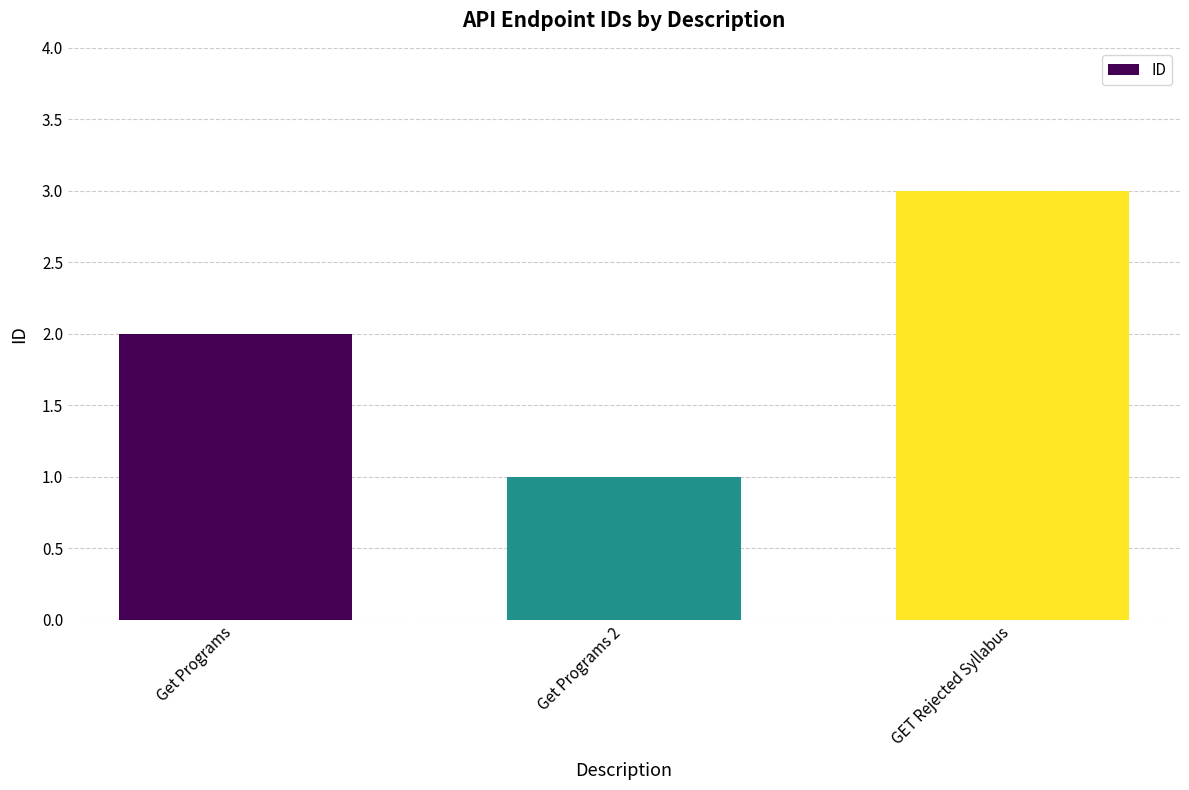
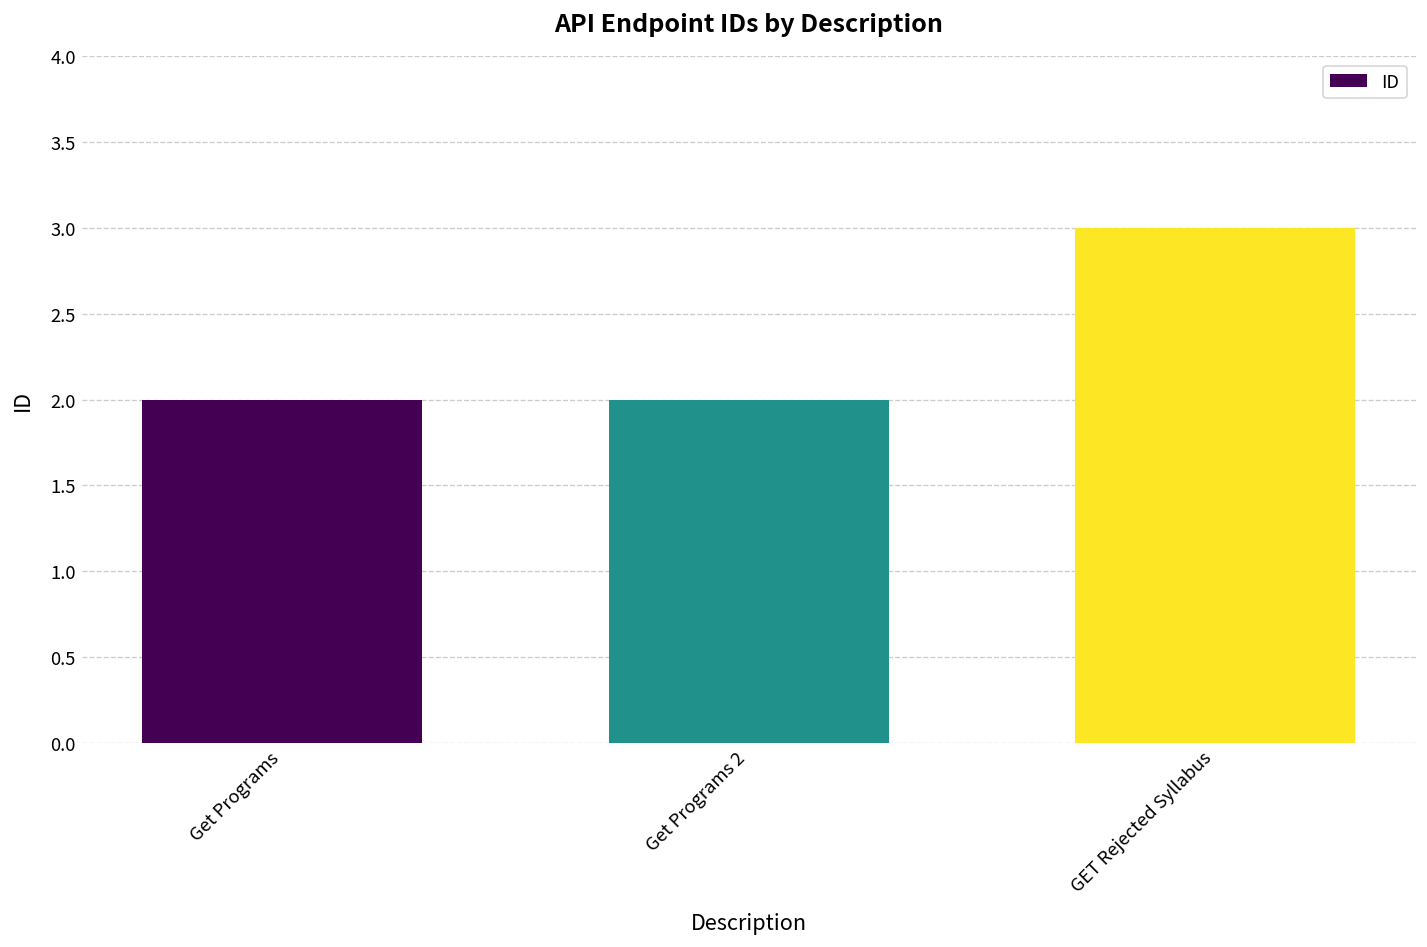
Get Programs 2: 1 -> 2
